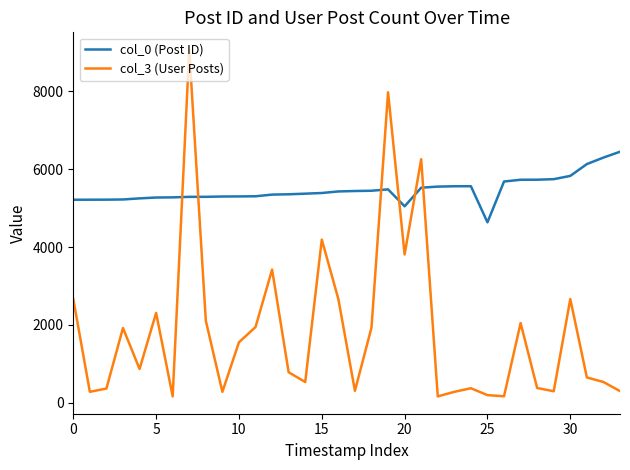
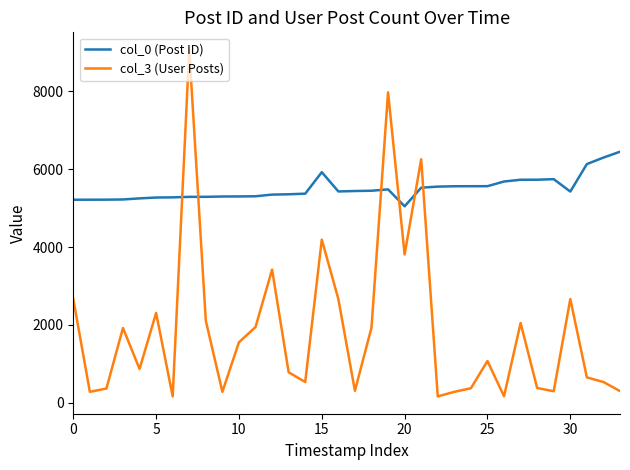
col_0 (Post ID), 15: 5400 -> 5900
col_0 (Post ID), 25: 4600 -> 5600
col_3 (User Posts), 25: 200 -> 1100
col_0 (Post ID), 30: 5800 -> 5400
